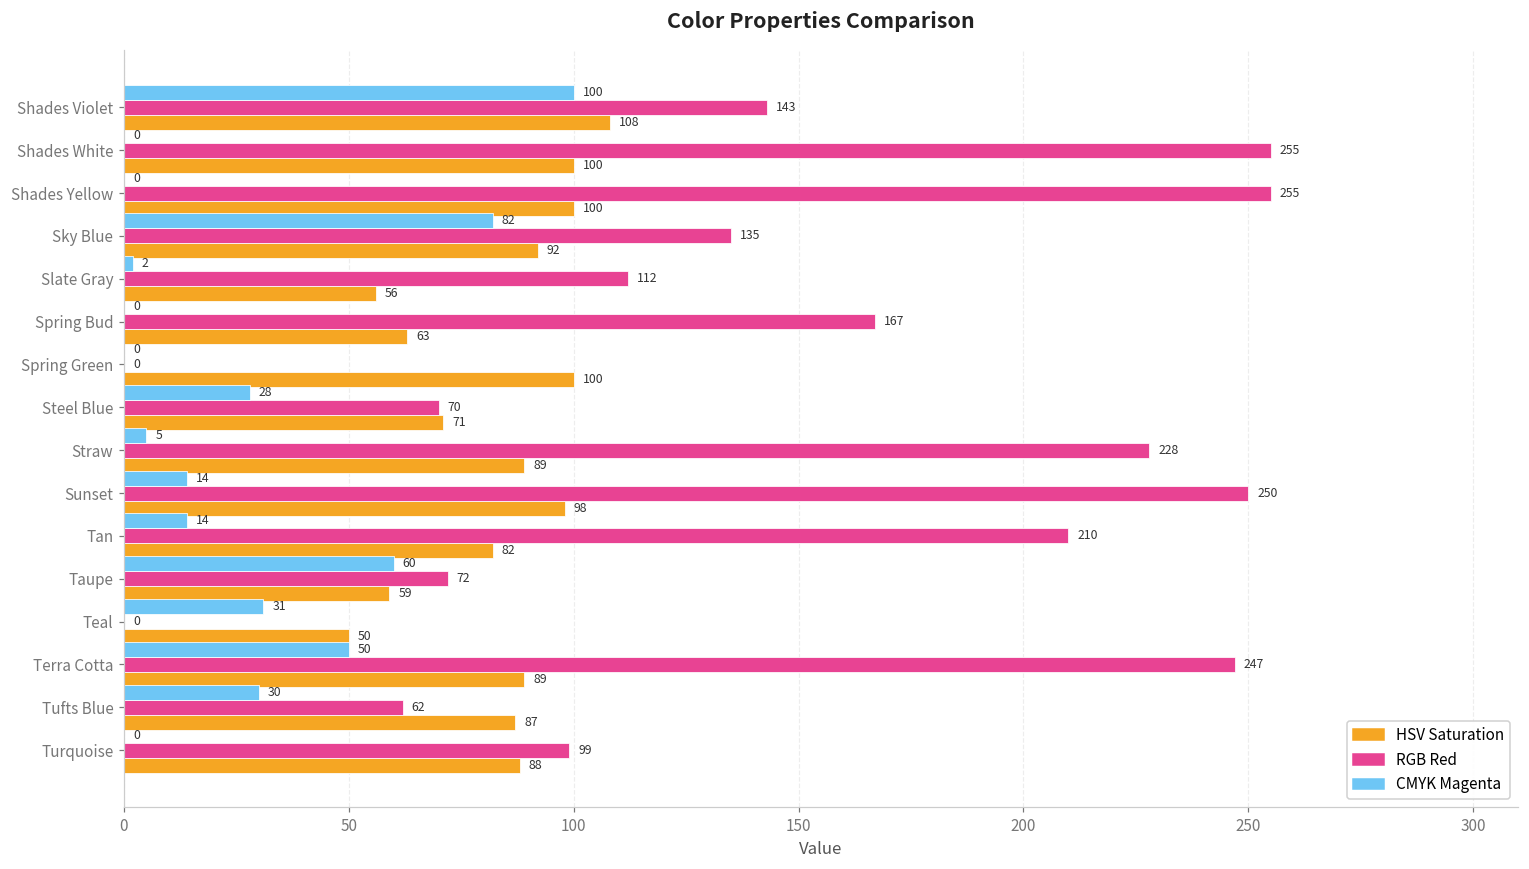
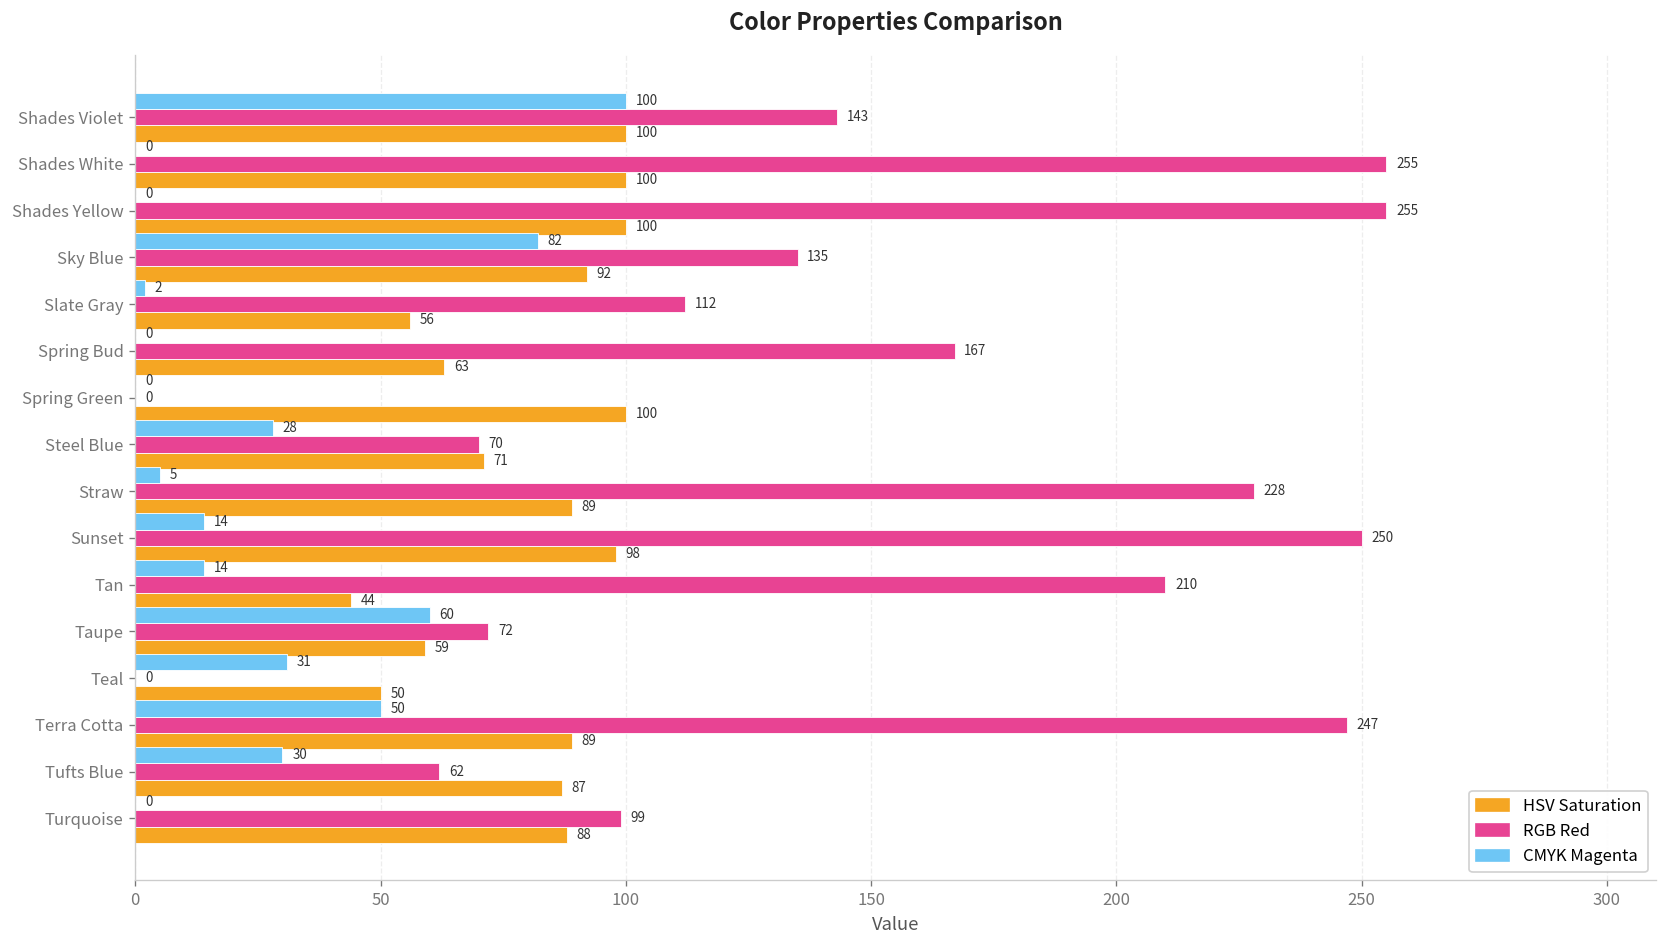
HSV Saturation, Shades Violet: 108 -> 100
HSV Saturation, Tan: 82 -> 44
